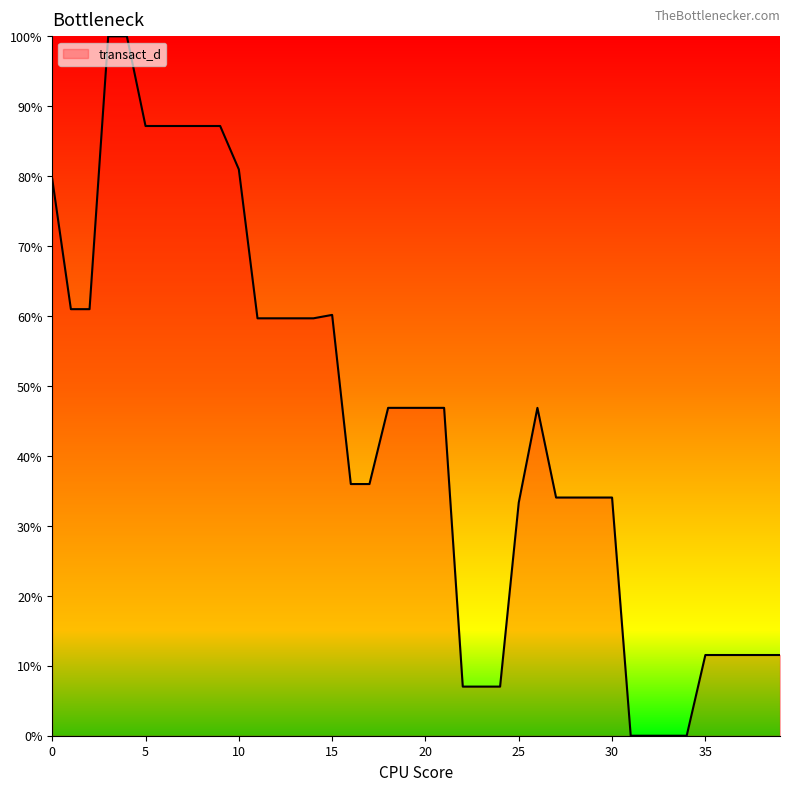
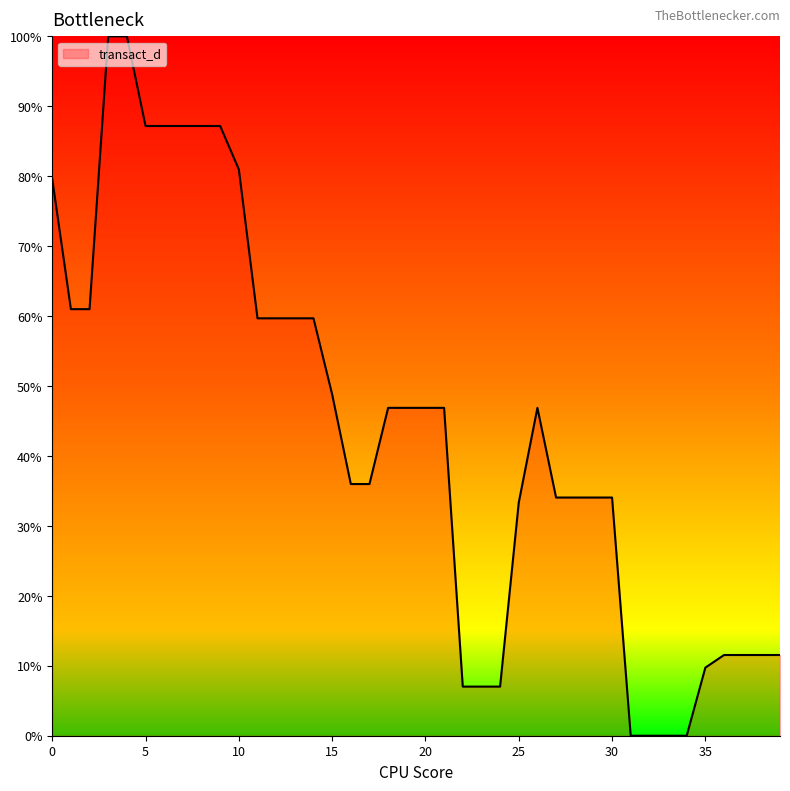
15: 60% -> 49%
35: 12% -> 10%
